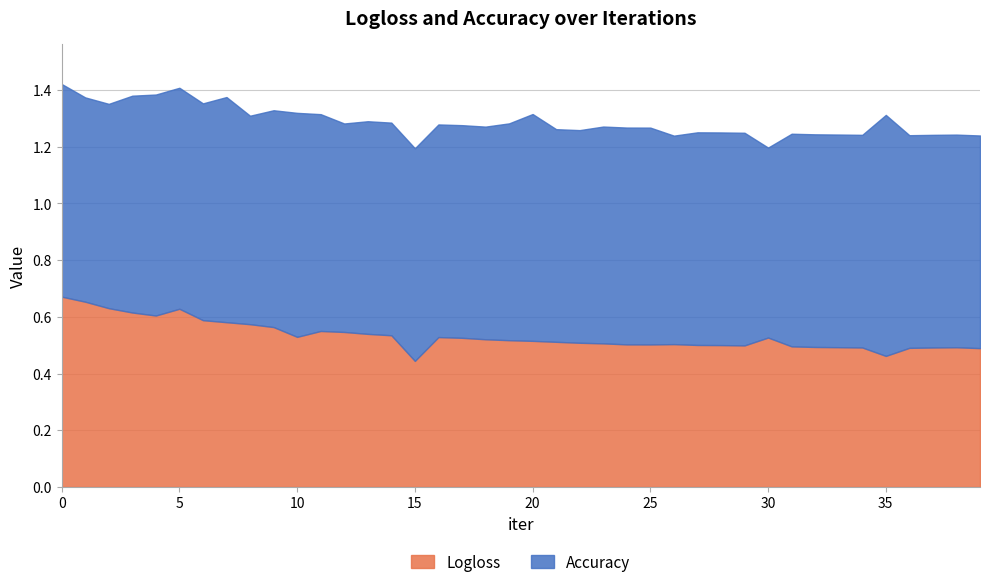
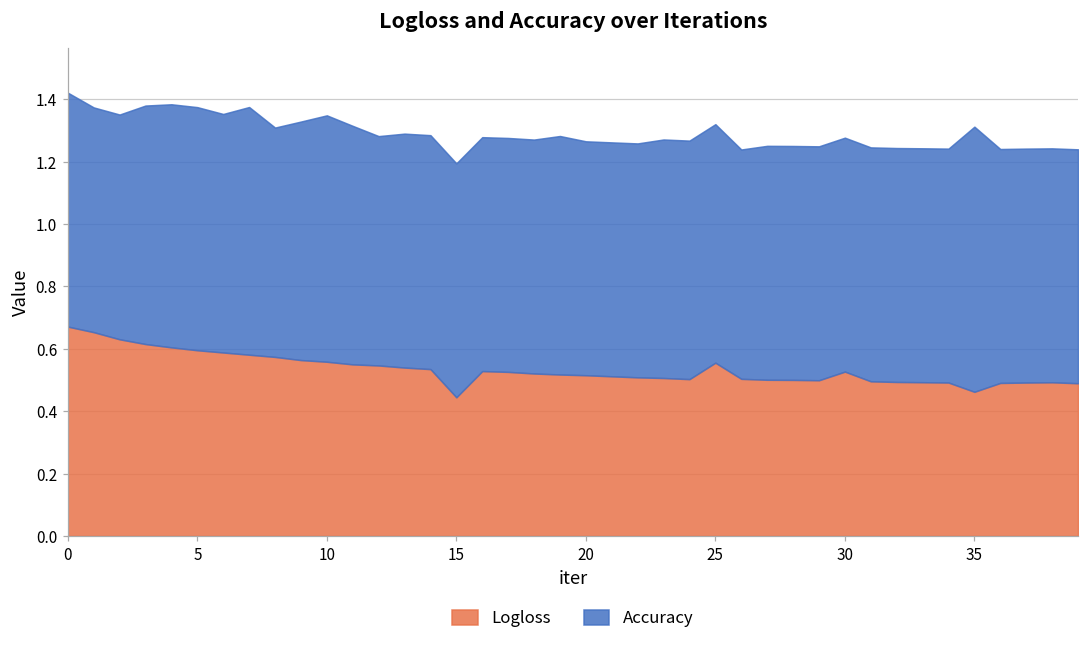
Logloss, 5: 0.63 -> 0.60
Logloss, 10: 0.53 -> 0.56
Accuracy, 20: 0.80 -> 0.75
Logloss, 25: 0.50 -> 0.56
Accuracy, 30: 0.67 -> 0.75
